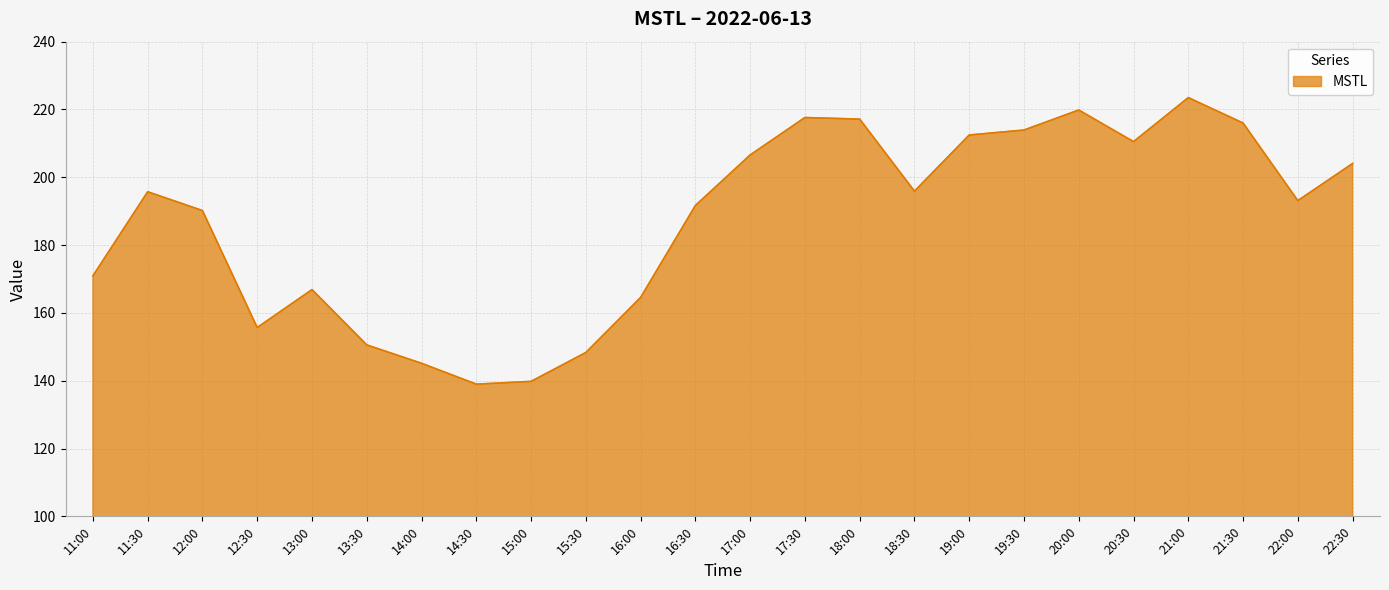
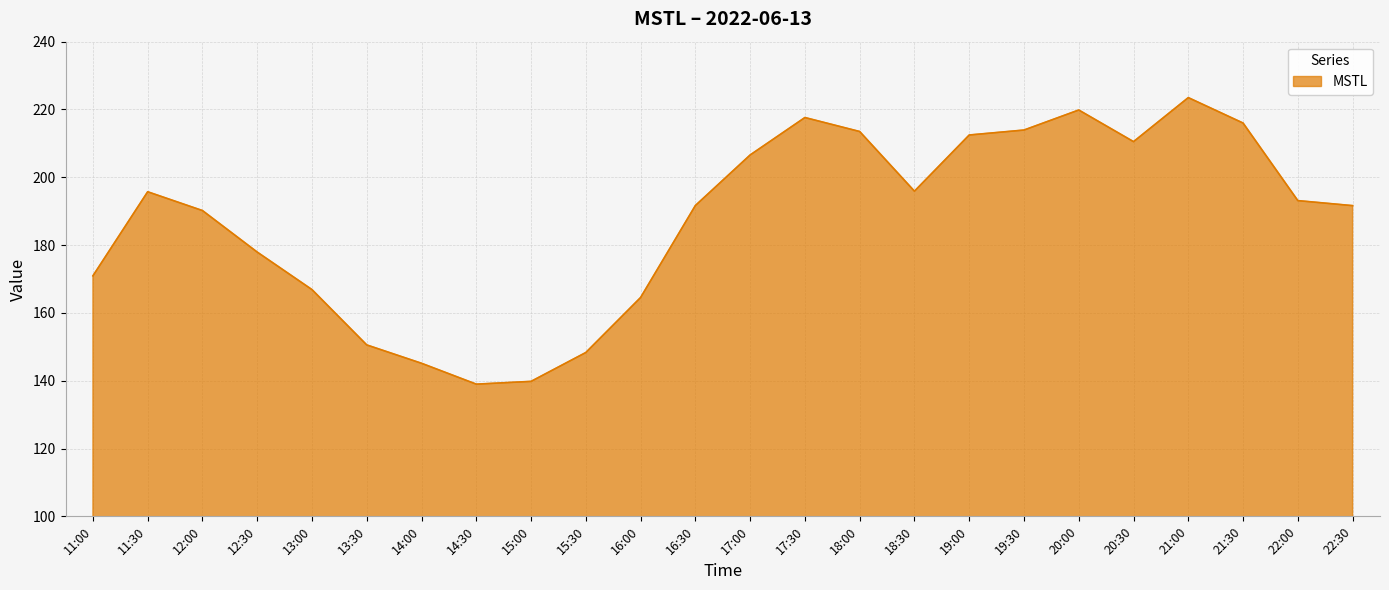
12:30: 156 -> 178
18:00: 217 -> 214
22:30: 204 -> 192
